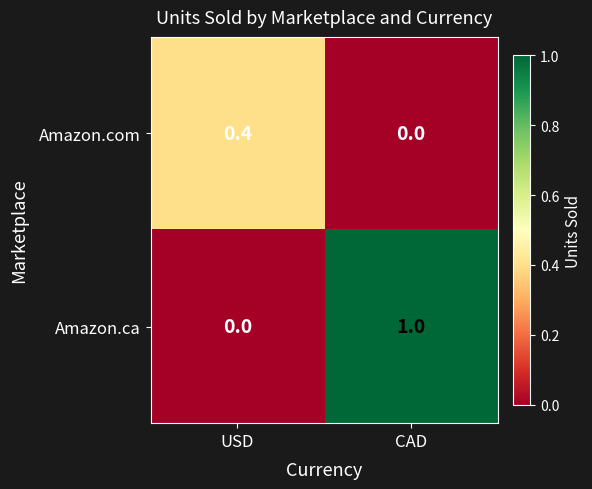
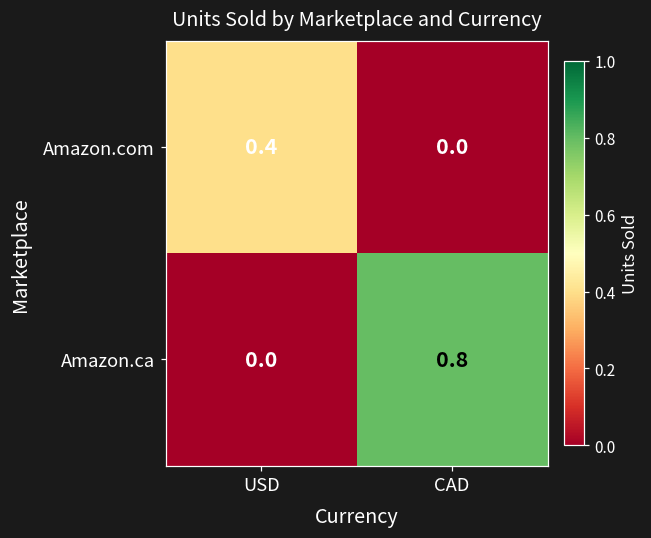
Amazon.ca, CAD: 1.0 -> 0.8
